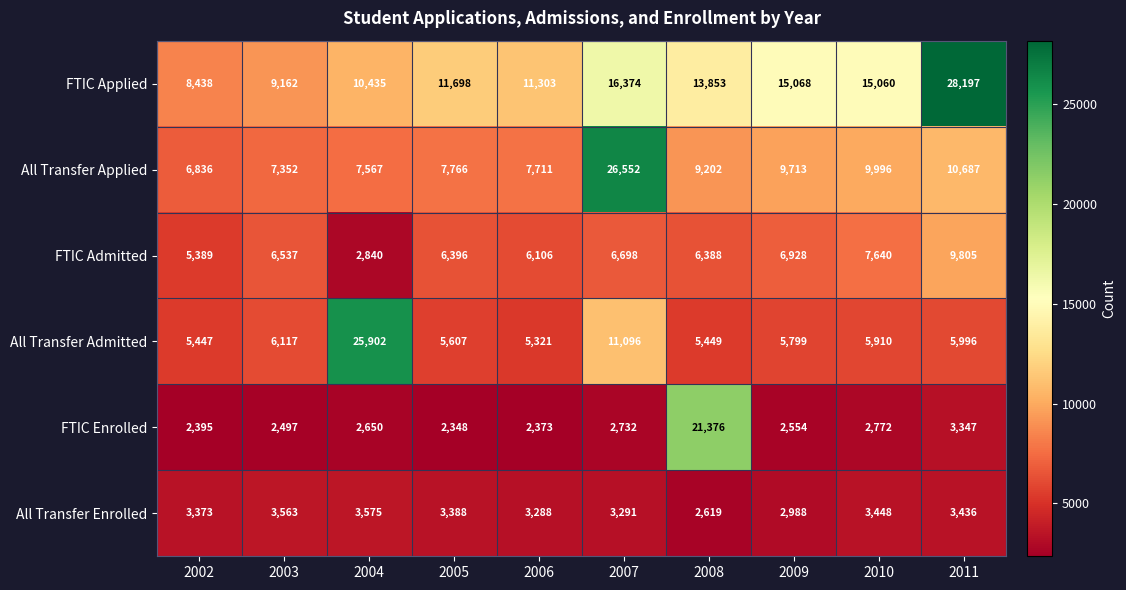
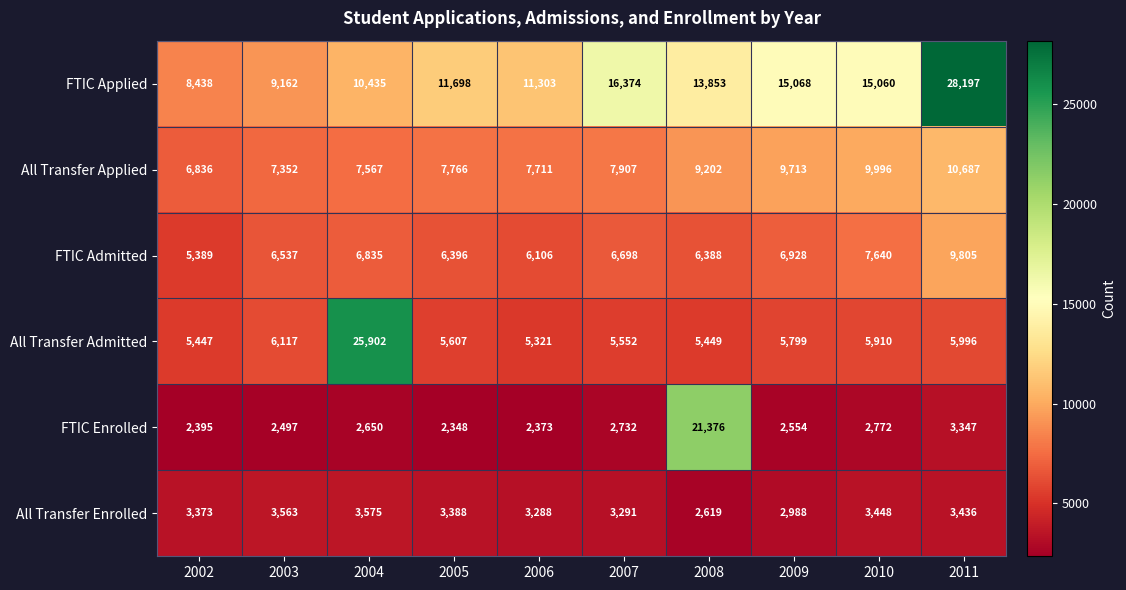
All Transfer Applied, 2007: 26,552 -> 7,907
FTIC Admitted, 2004: 2,840 -> 6,835
All Transfer Admitted, 2007: 11,096 -> 5,552
